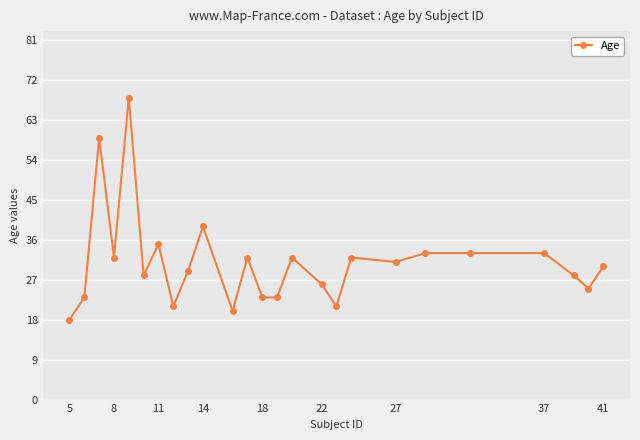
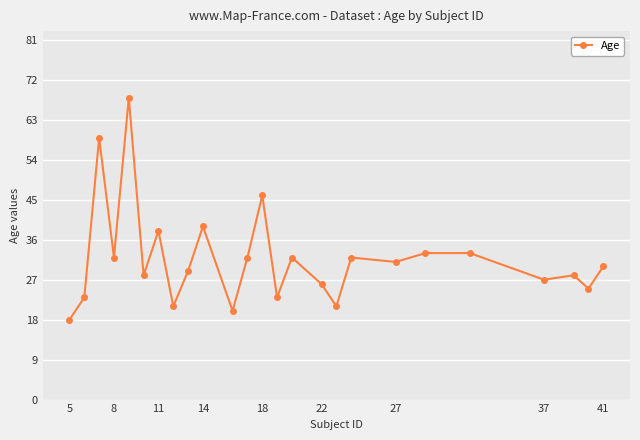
11: 35 -> 38
18: 23 -> 46
37: 33 -> 27
